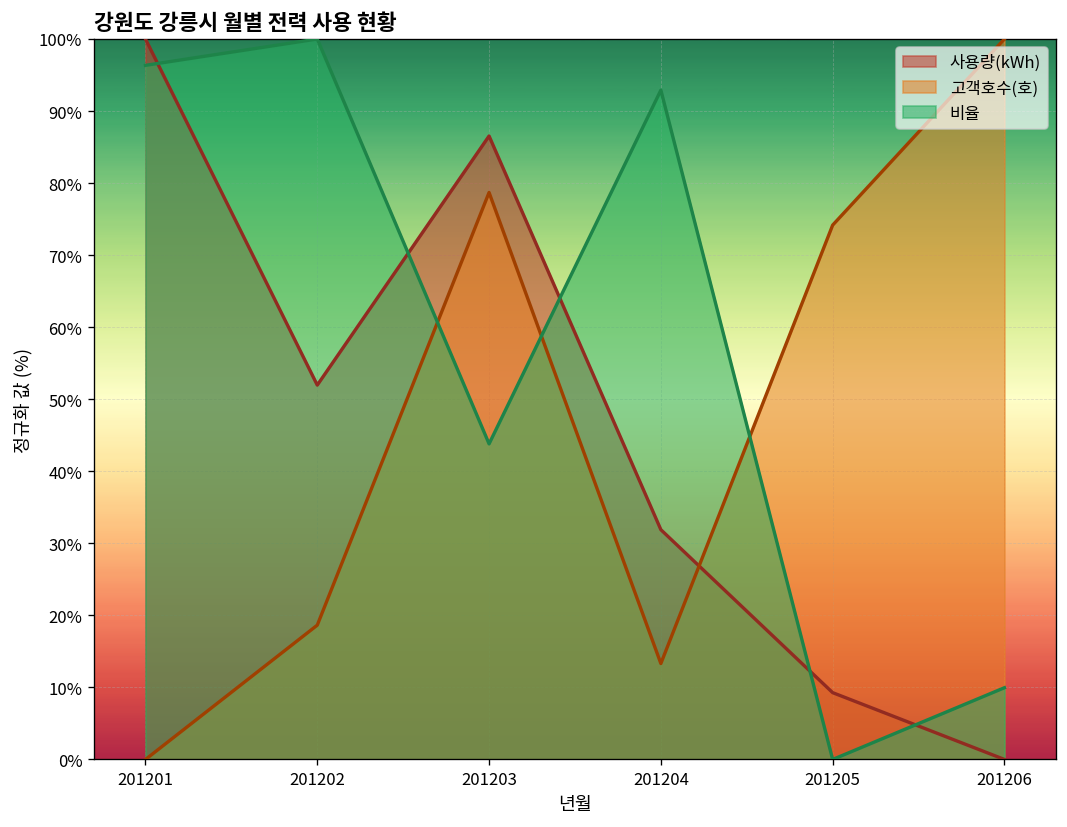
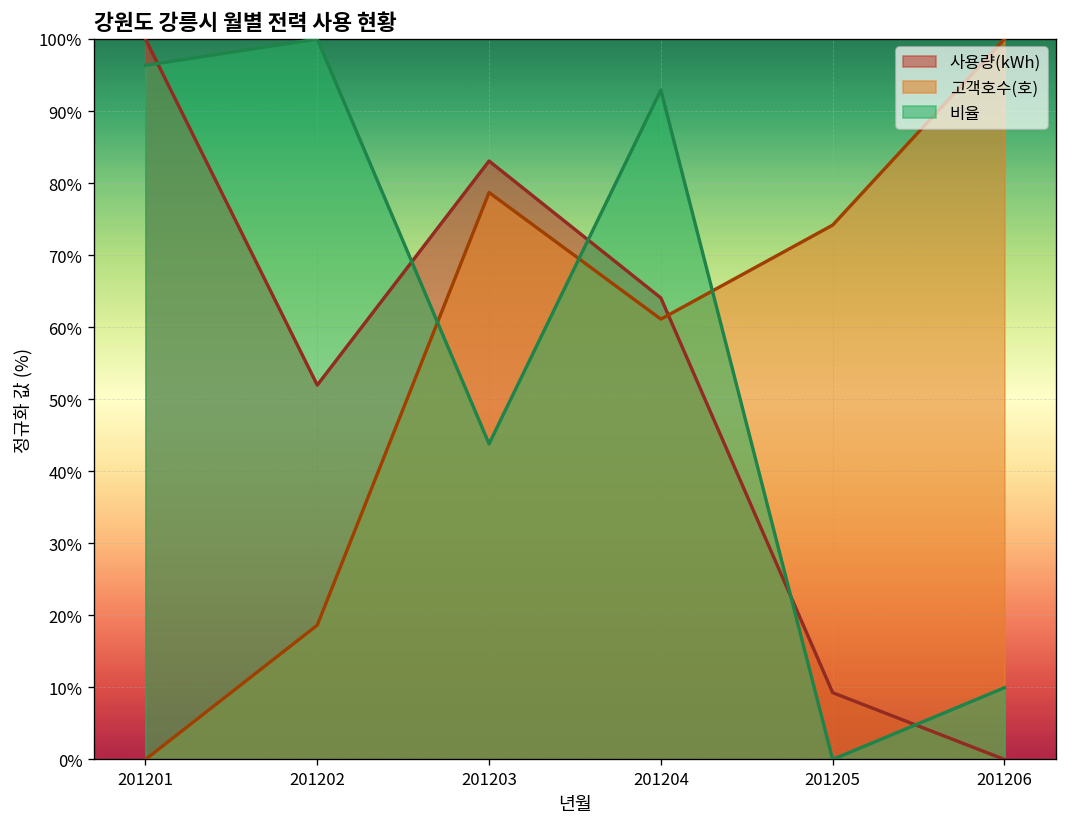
사용량(kWh), 201203: 87% -> 83%
사용량(kWh), 201204: 32% -> 64%
고객호수(호), 201204: 13% -> 61%
